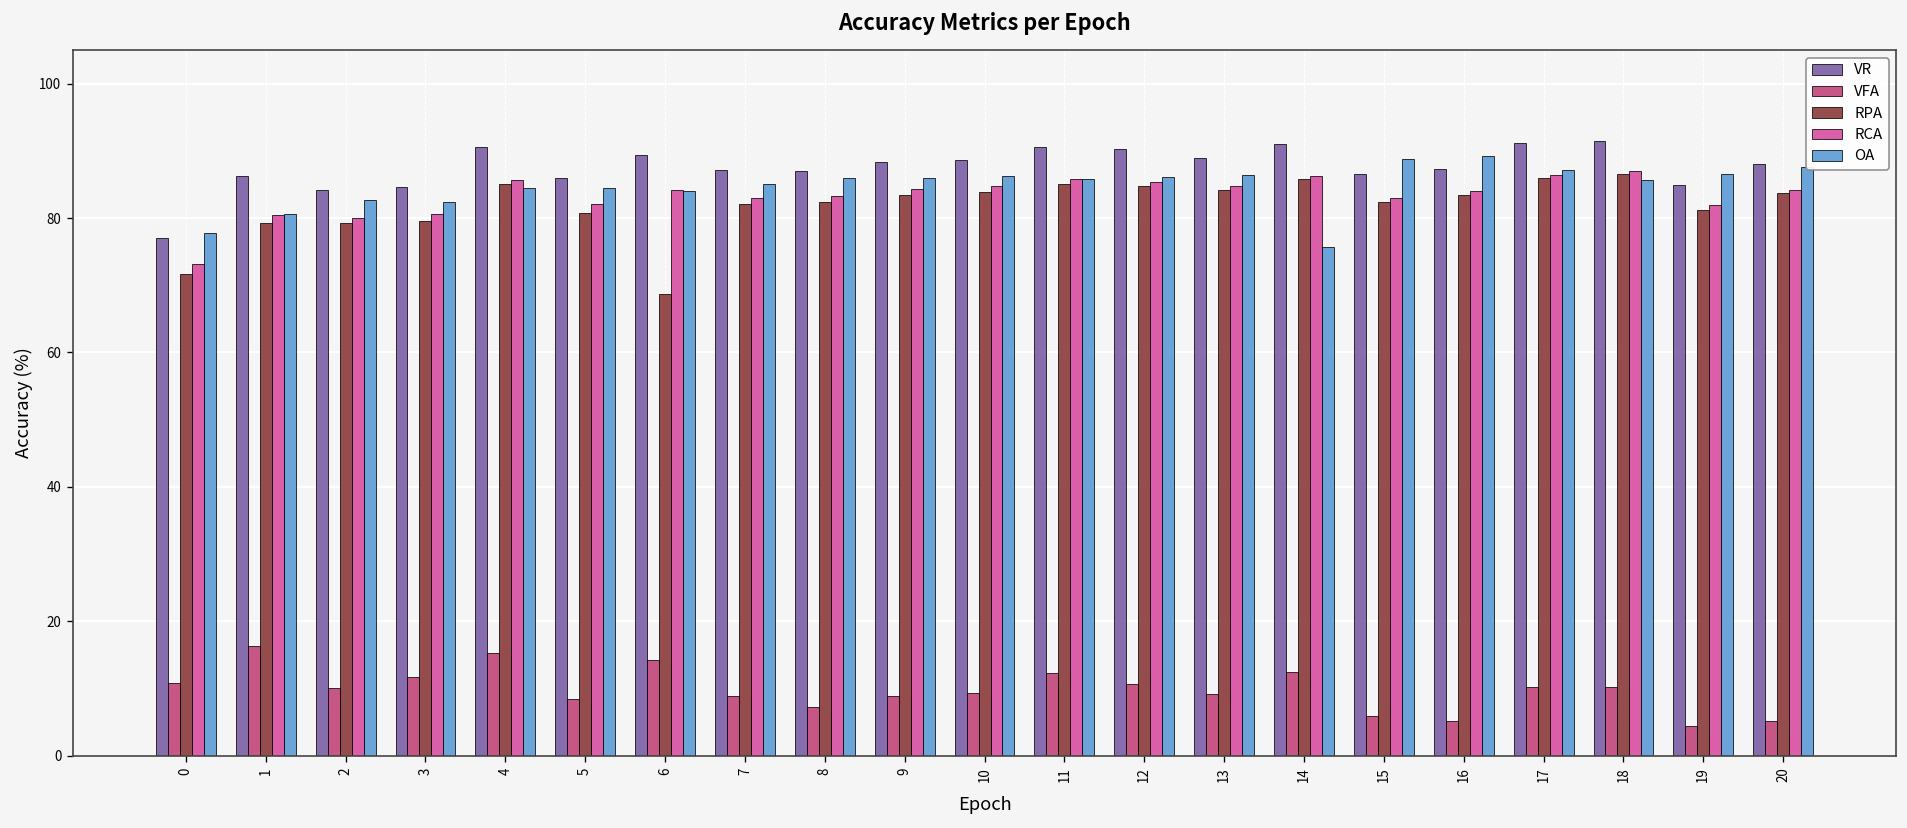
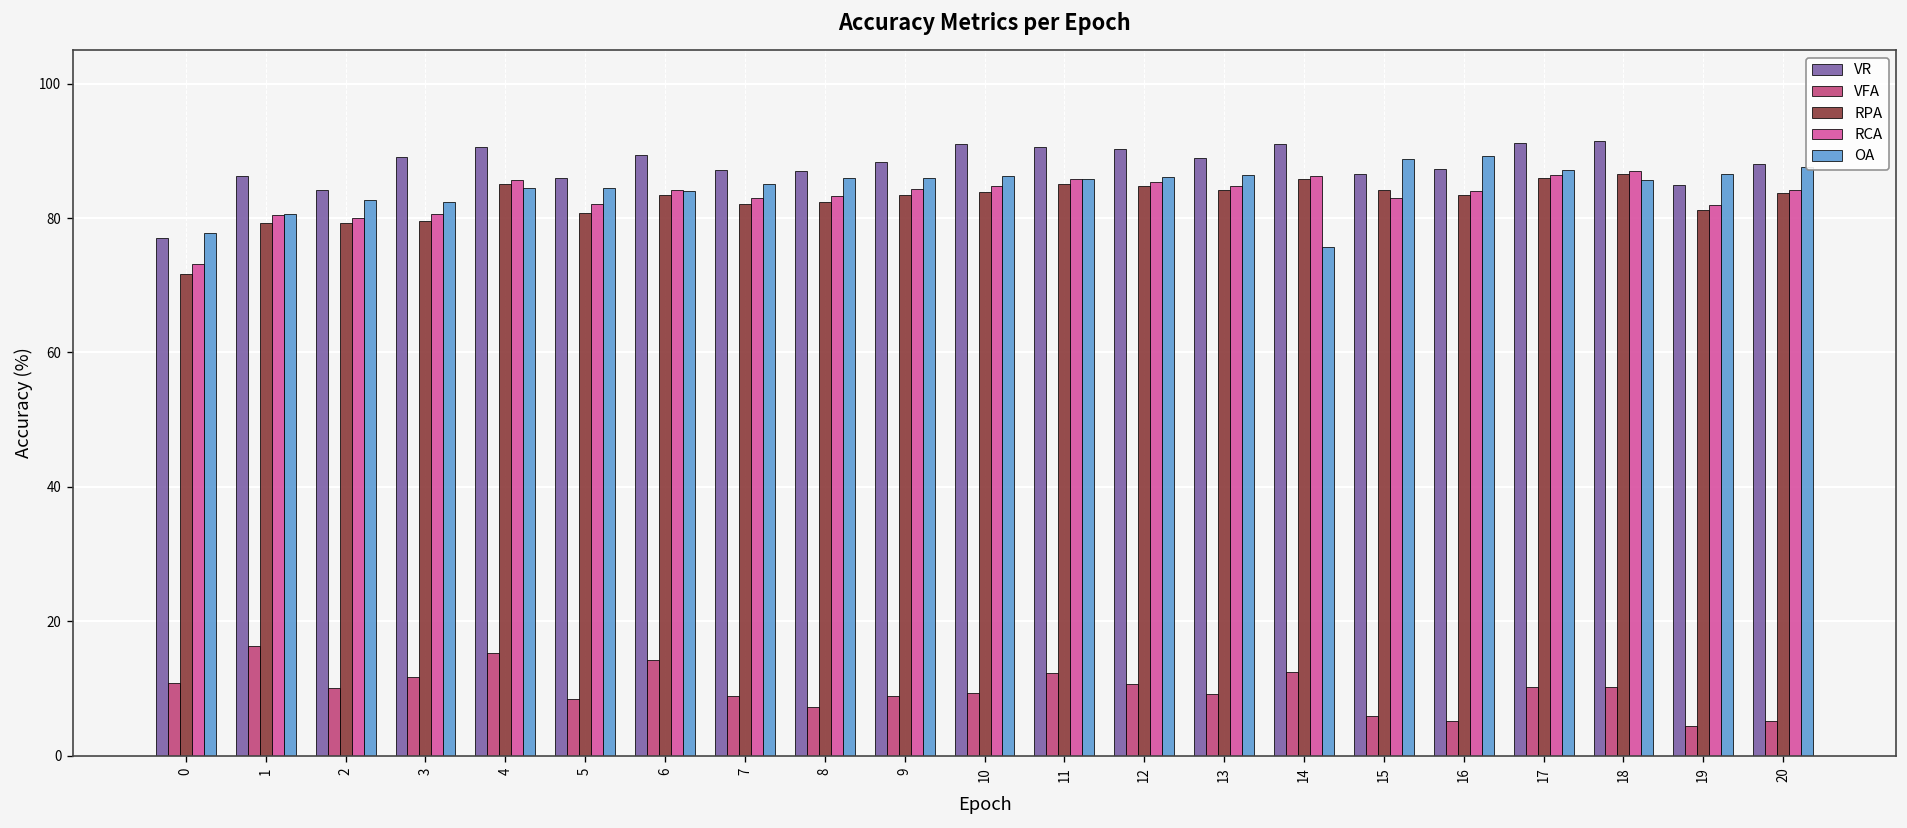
VR, 3: 85 -> 89
RPA, 6: 69 -> 83
VR, 10: 89 -> 91
RPA, 15: 82 -> 84
